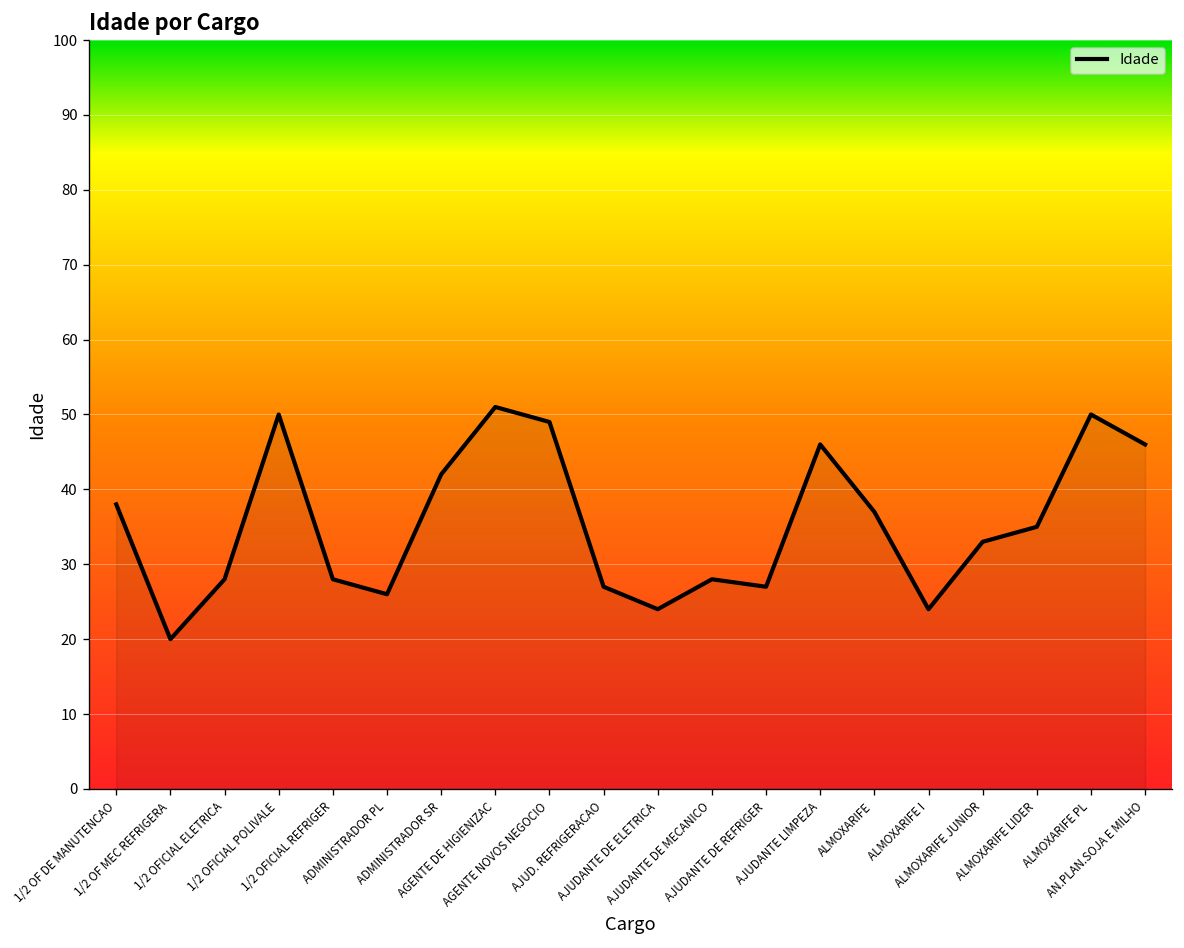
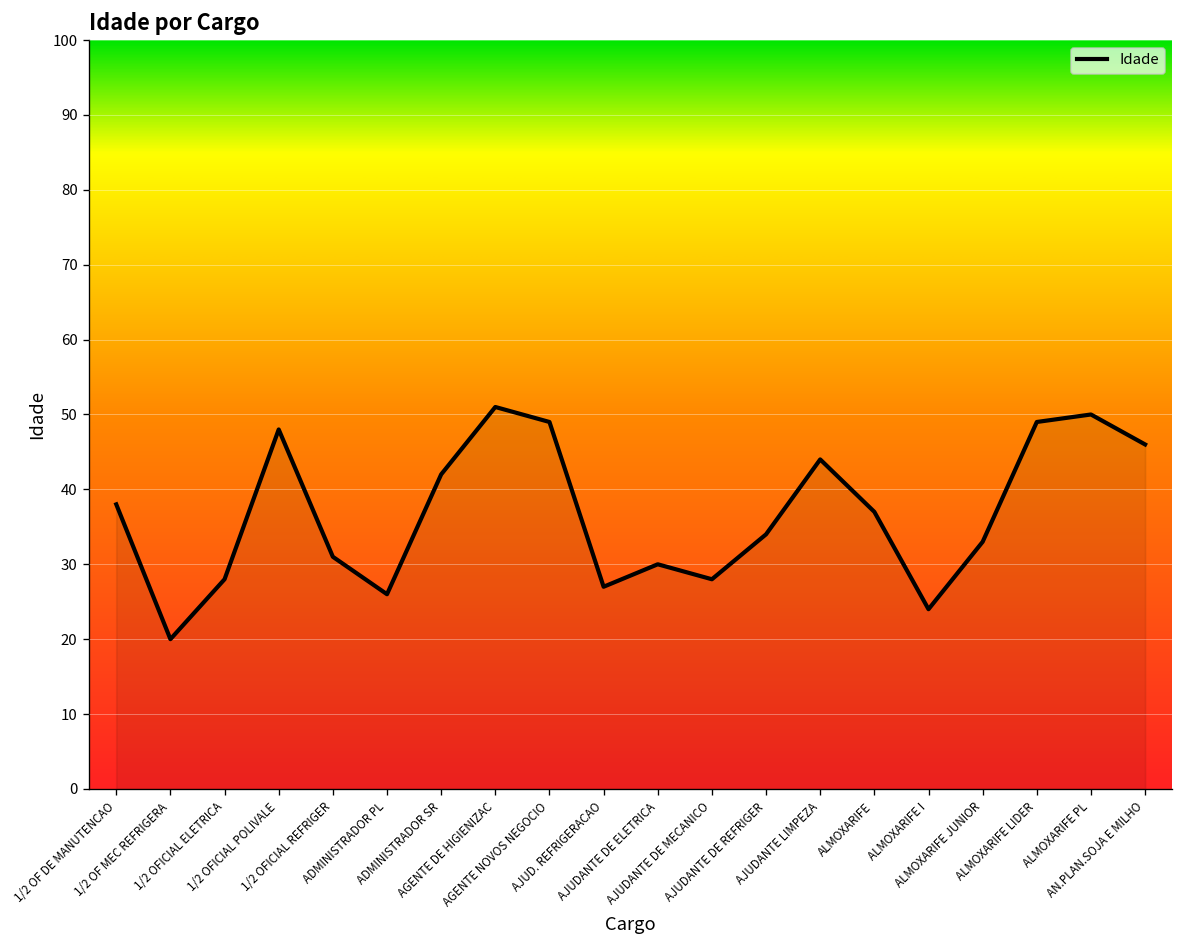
1/2 OFICIAL POLIVALE: 50 -> 48
1/2 OFICIAL REFRIGER: 28 -> 31
AJUDANTE DE ELETRICA: 24 -> 30
AJUDANTE DE REFRIGER: 27 -> 34
AJUDANTE LIMPEZA: 46 -> 44
ALMOXARIFE LIDER: 35 -> 49
